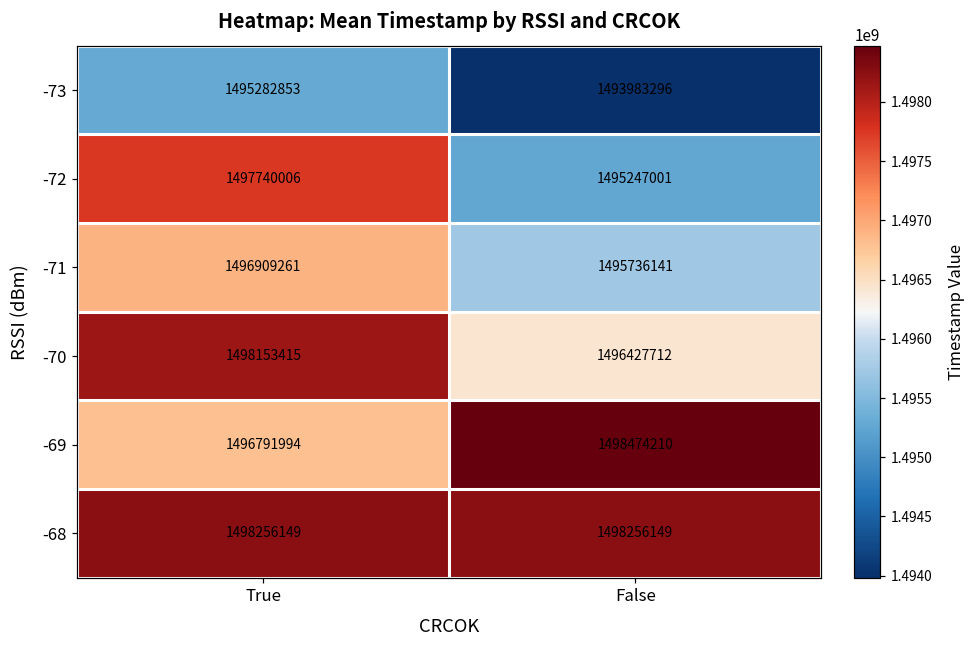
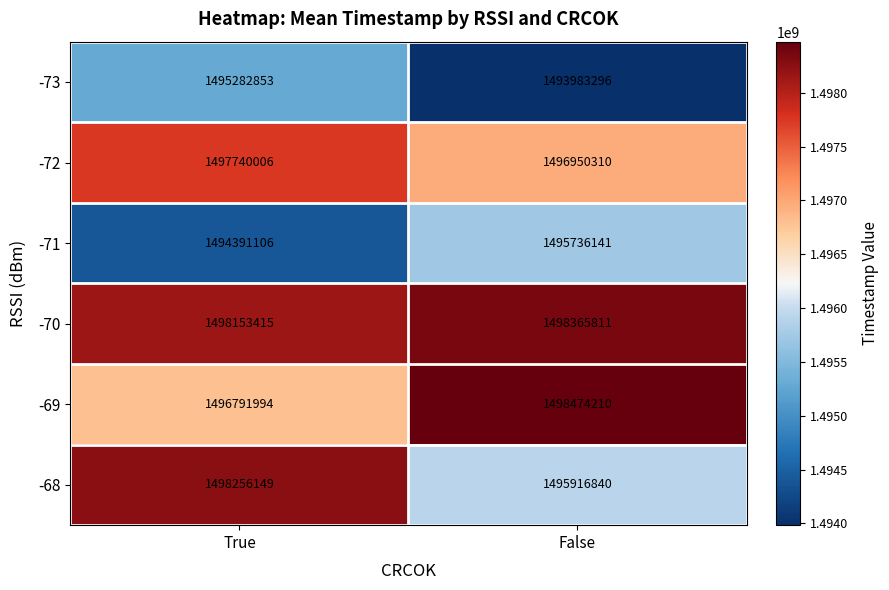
-72, False: 1495247001 -> 1496950310
-71, True: 1496909261 -> 1494391106
-70, False: 1496427712 -> 1498365811
-68, False: 1498256149 -> 1495916840
